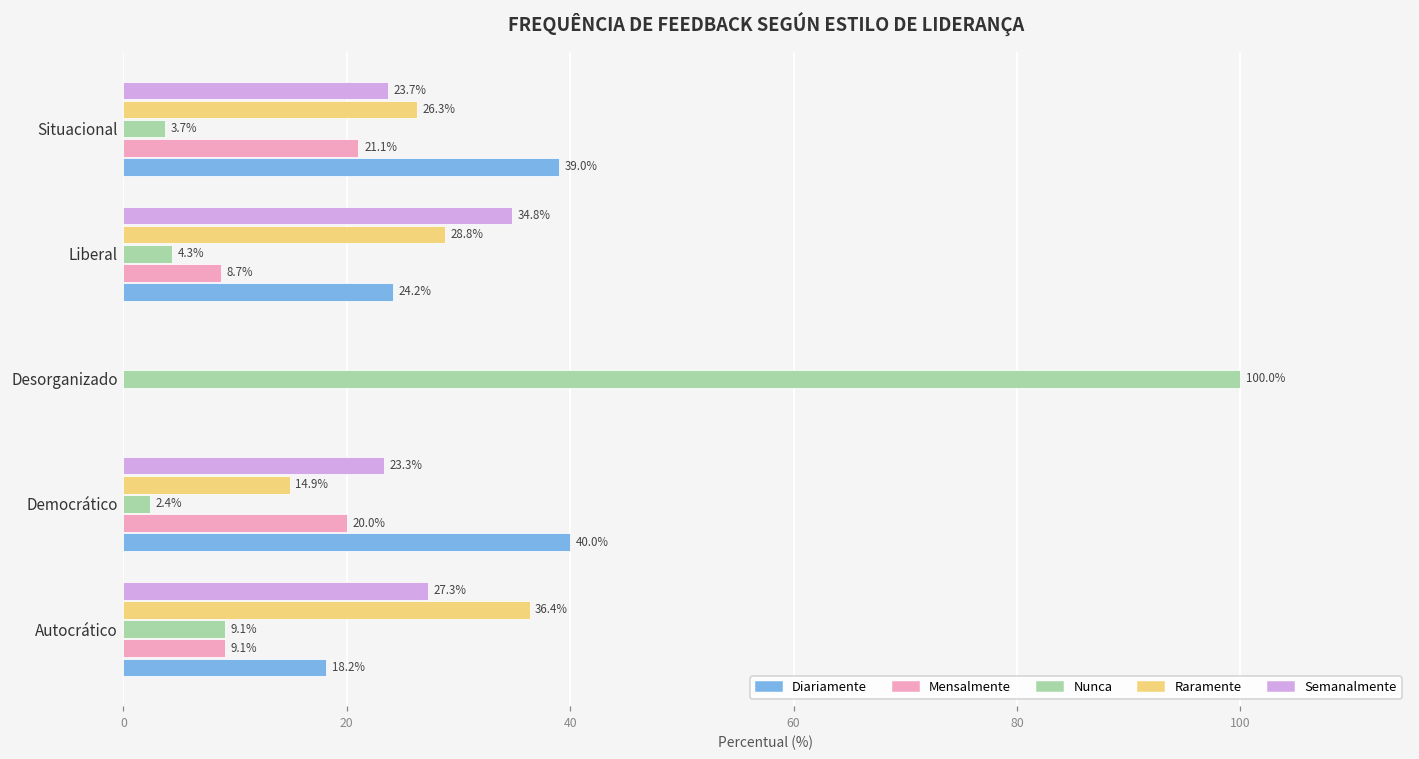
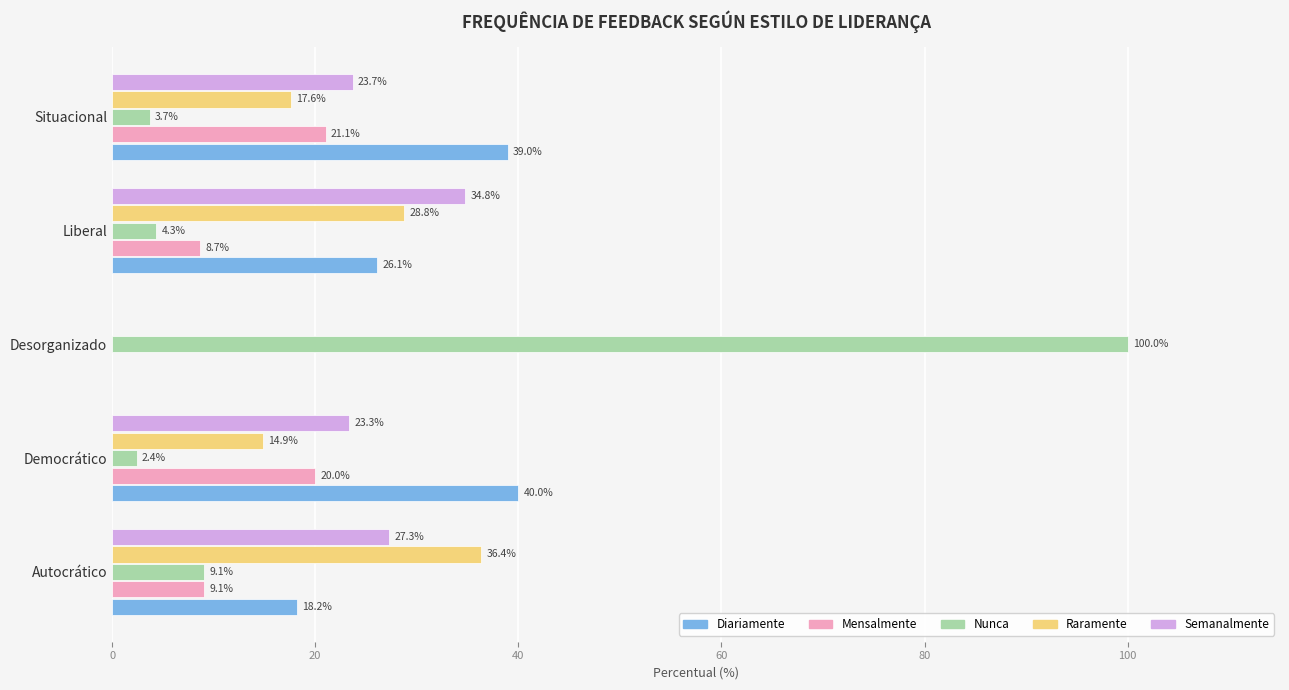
Raramente, Situacional: 26.3% -> 17.6%
Diariamente, Liberal: 24.2% -> 26.1%
